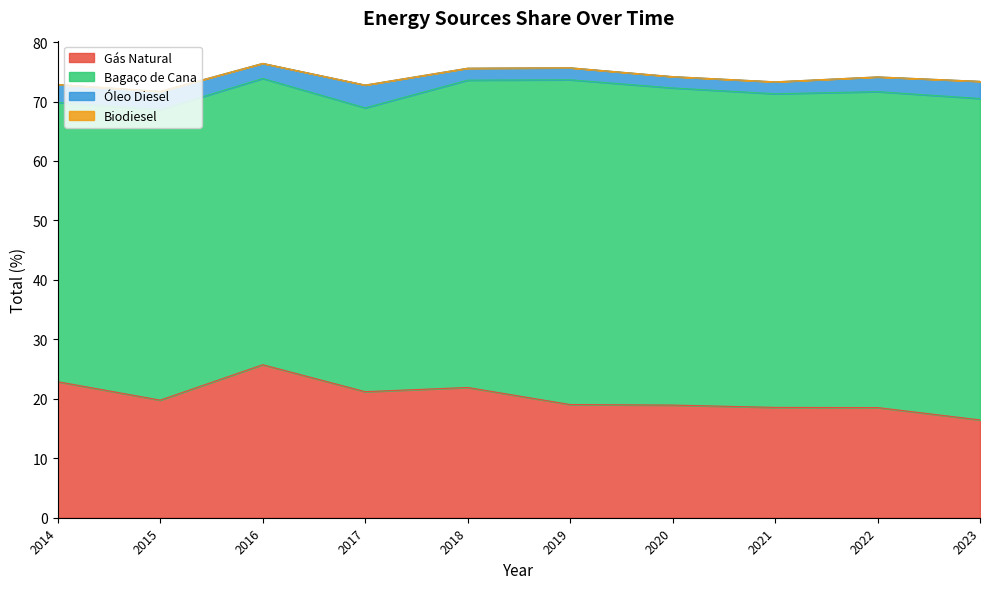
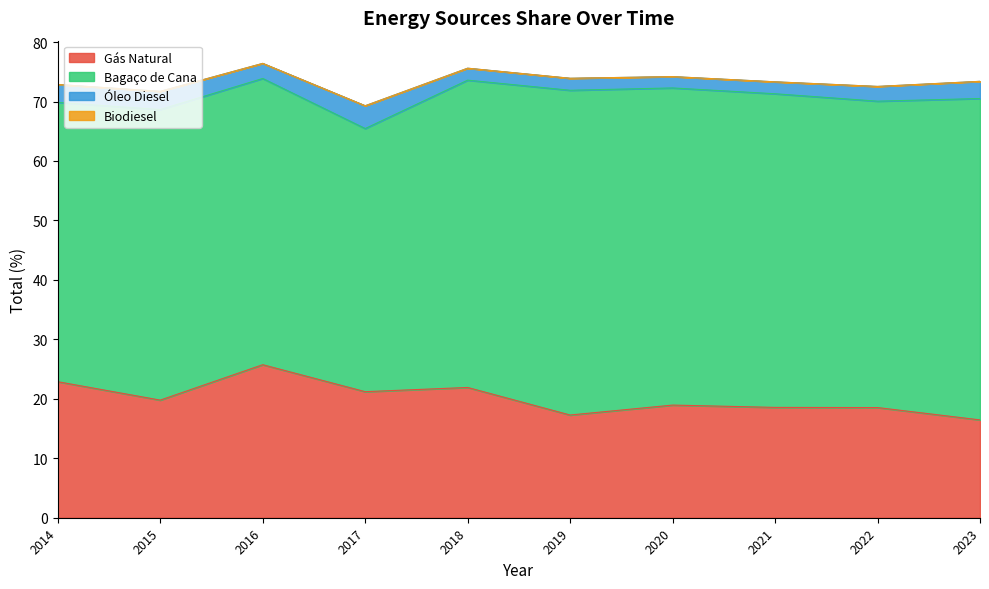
Bagaço de Cana, 2017: 48 -> 44
Gás Natural, 2019: 19 -> 17
Bagaço de Cana, 2022: 53 -> 52
